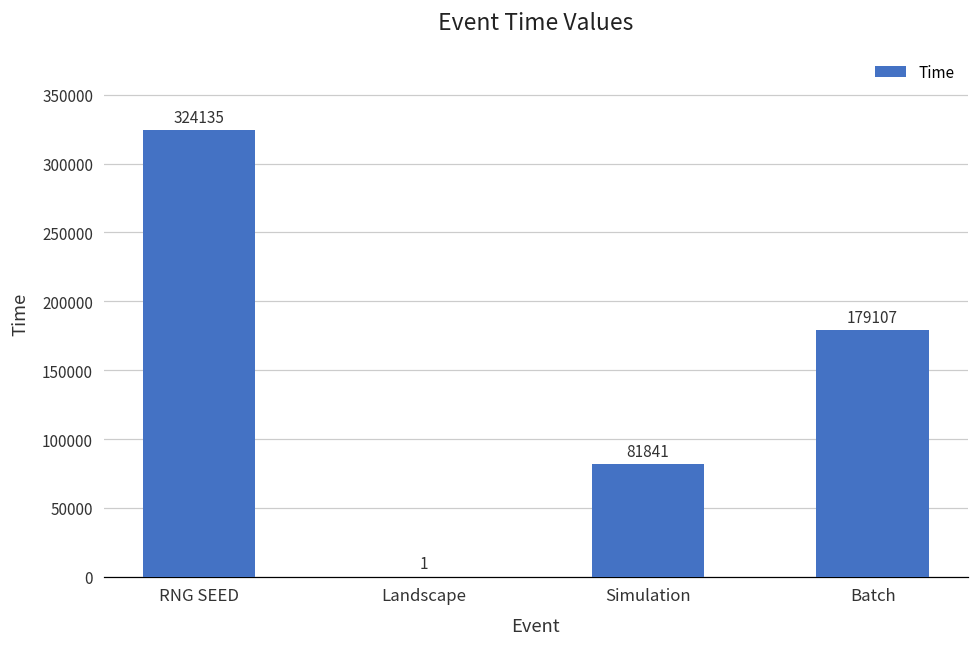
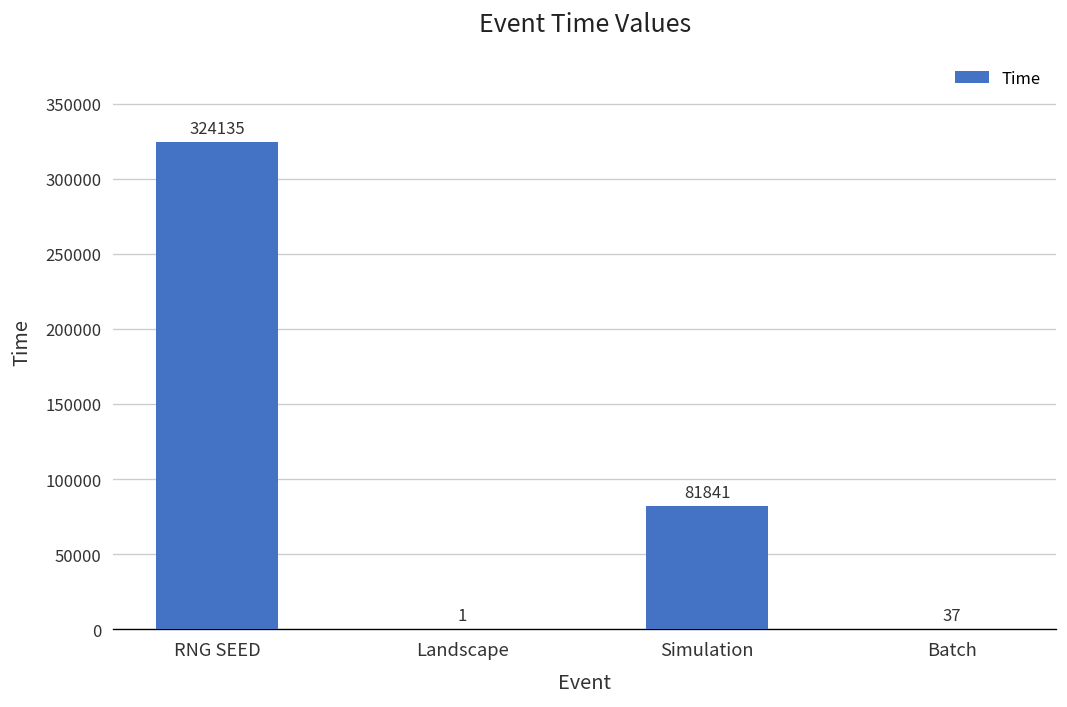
Batch: 179107 -> 37
